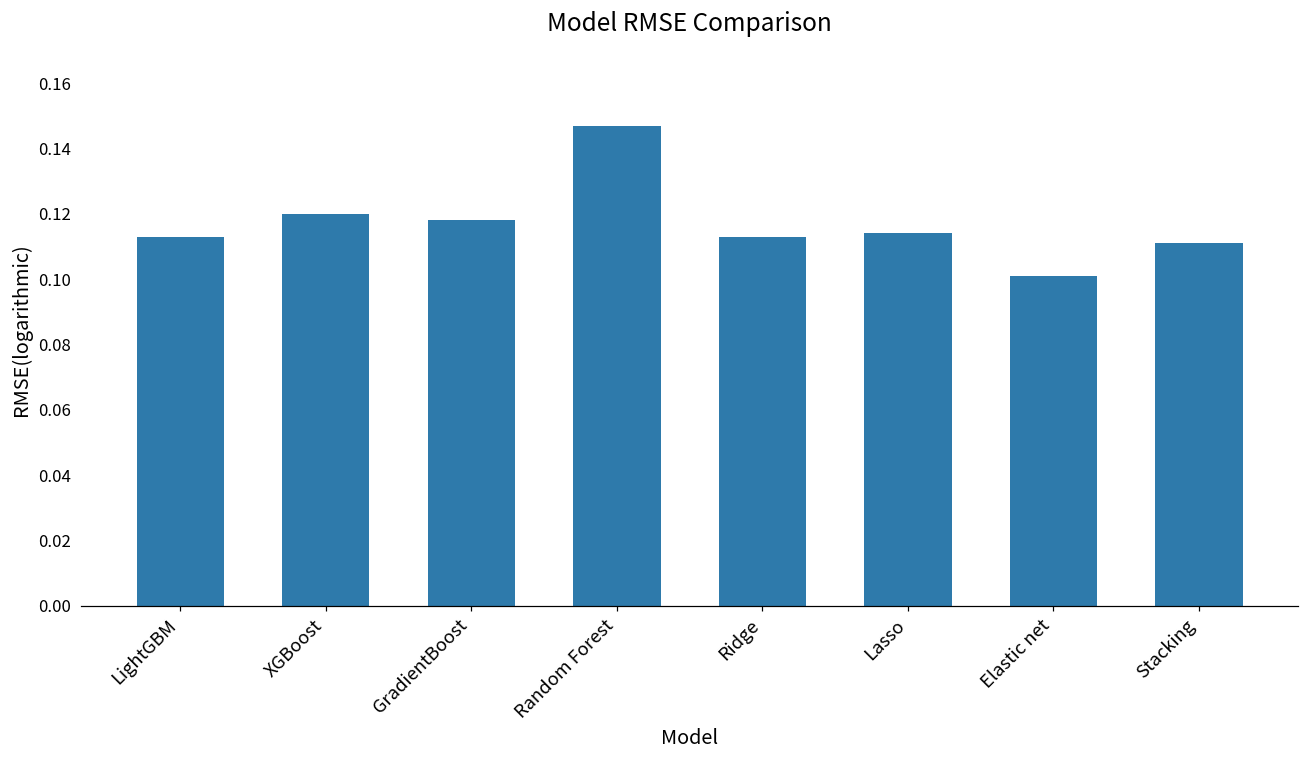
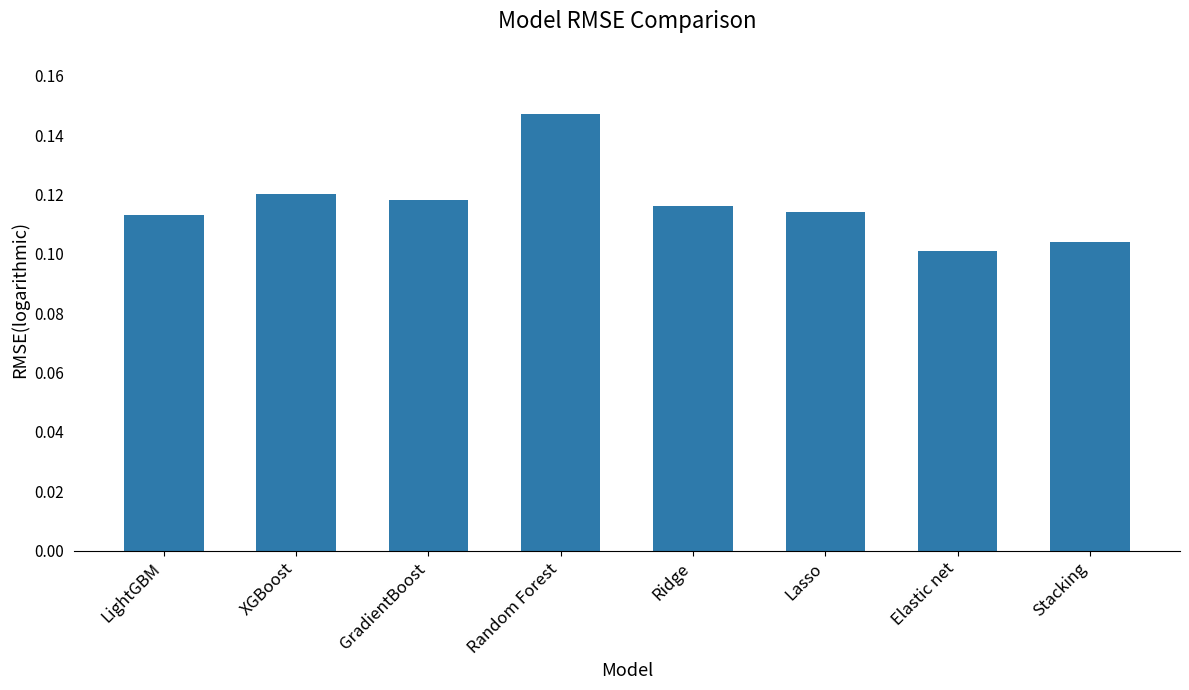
Ridge: 0.113 -> 0.116
Stacking: 0.111 -> 0.104
